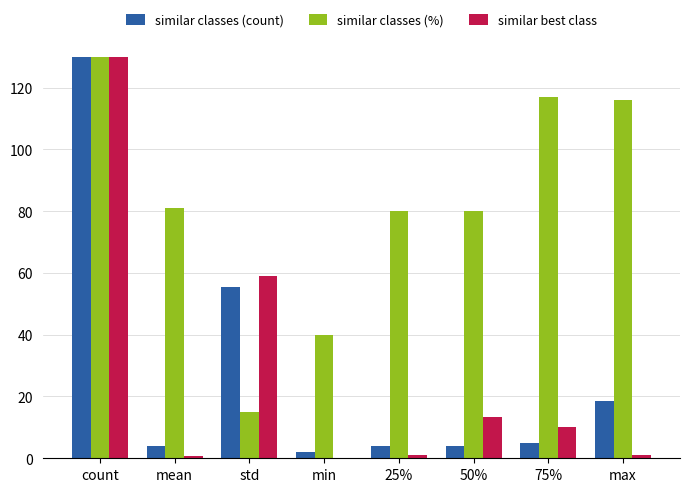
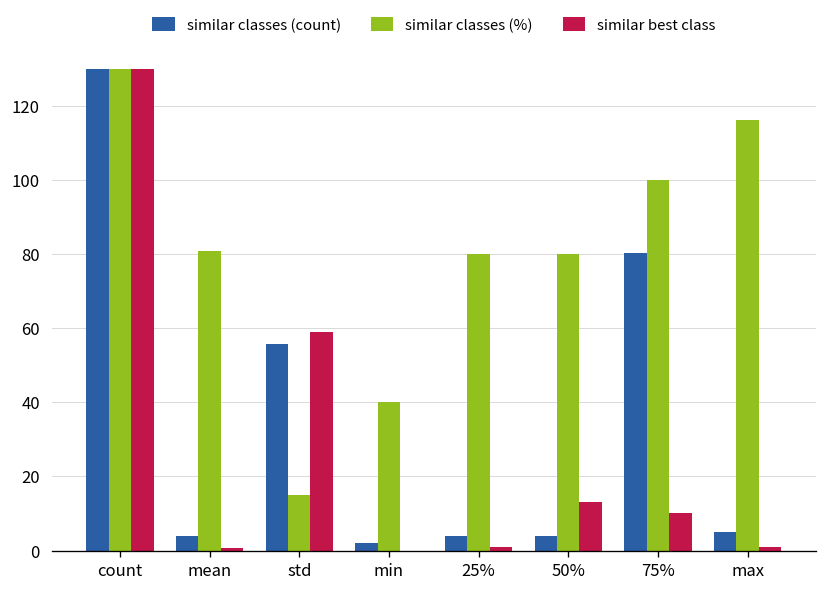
similar classes (count), 75%: 5 -> 80
similar classes (%), 75%: 117 -> 100
similar classes (count), max: 19 -> 5
